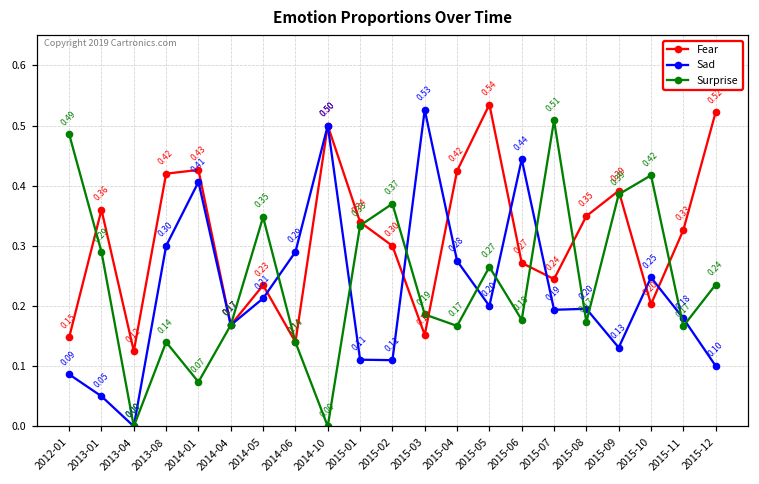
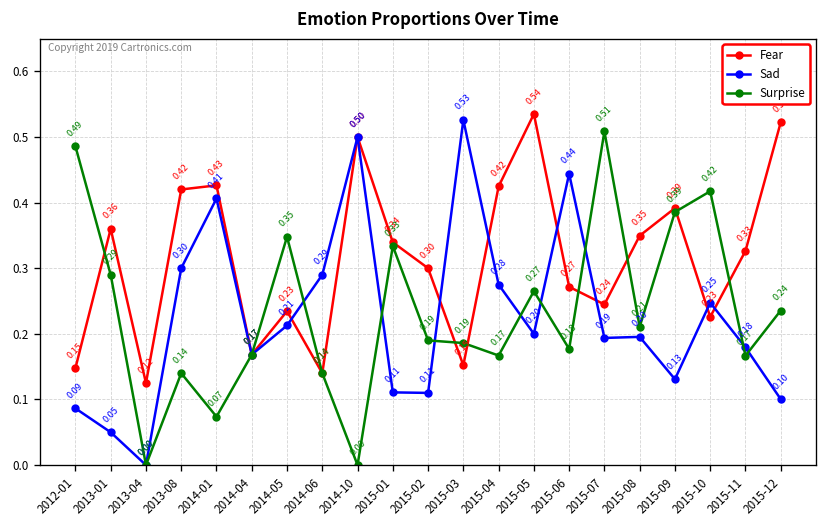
Surprise, 2015-02: 0.37 -> 0.19
Surprise, 2015-08: 0.17 -> 0.21
Fear, 2015-10: 0.20 -> 0.23
